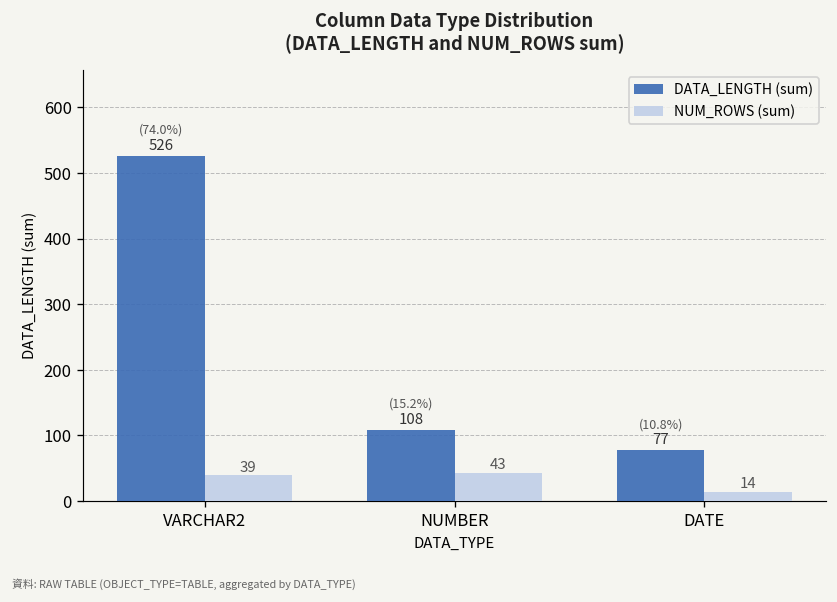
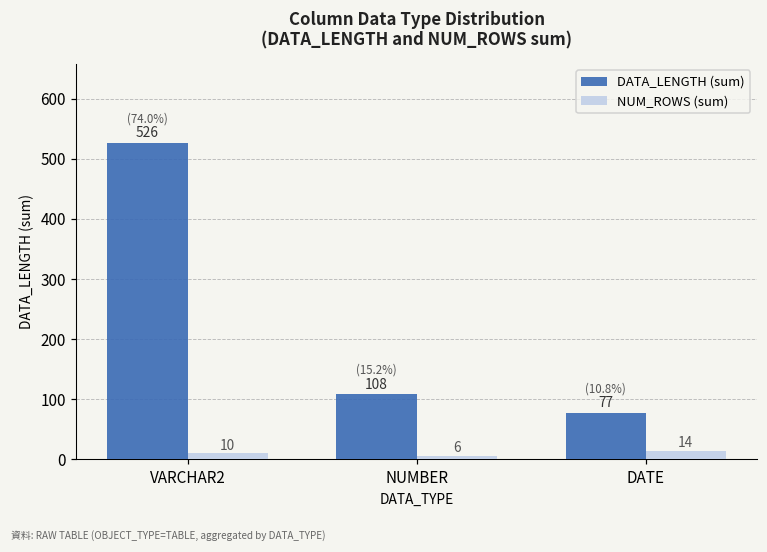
NUM_ROWS (sum), VARCHAR2: 39 -> 10
NUM_ROWS (sum), NUMBER: 43 -> 6
